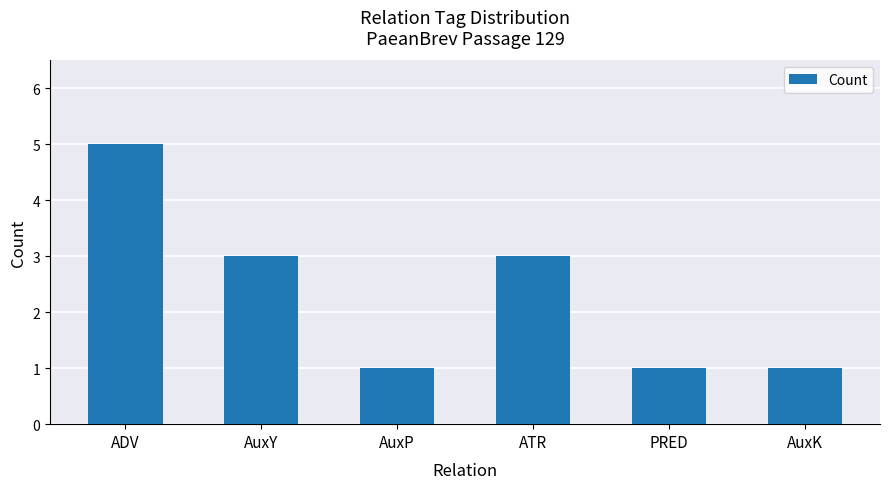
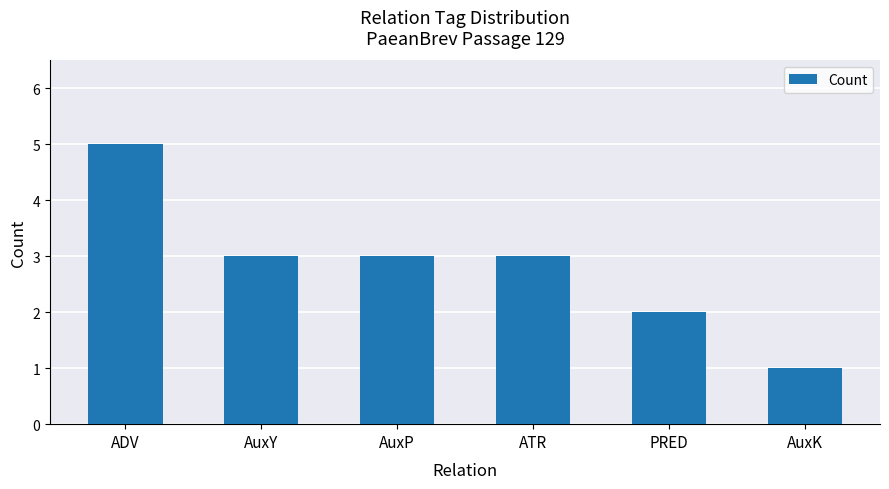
AuxP: 1 -> 3
PRED: 1 -> 2
